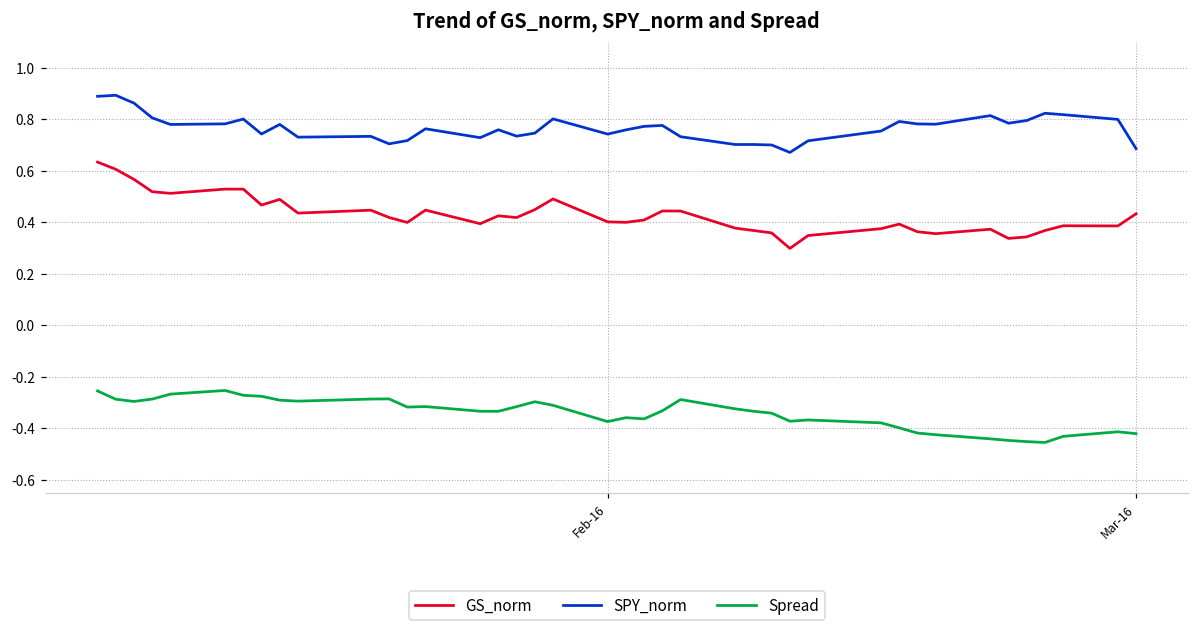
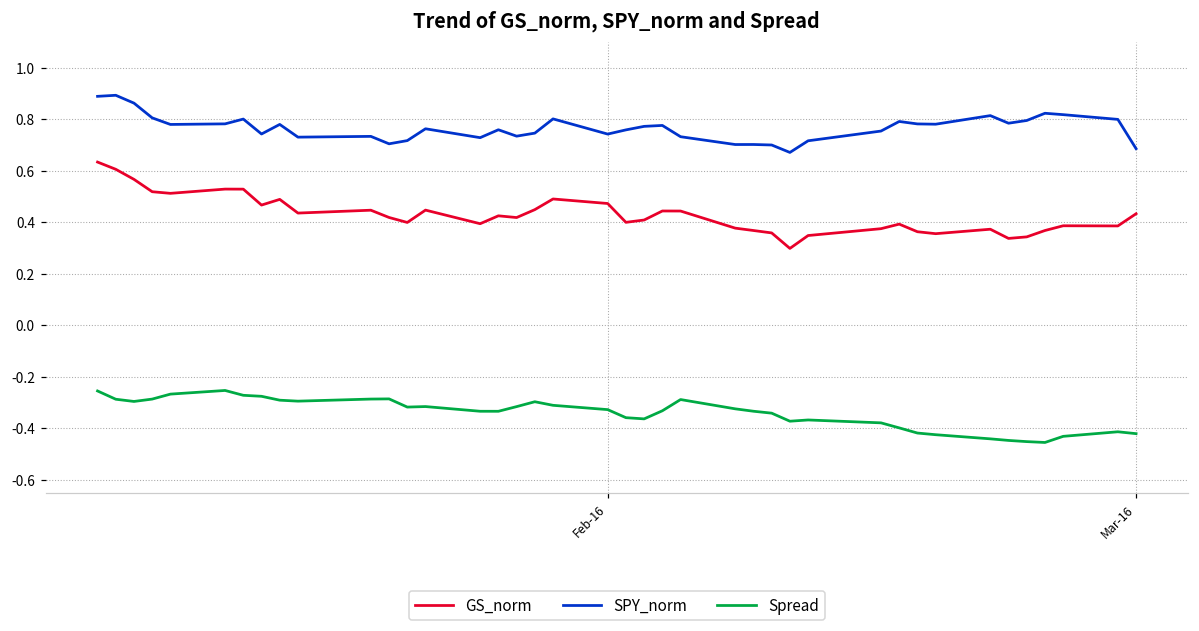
GS_norm, Feb-16: 0.40 -> 0.47
Spread, Feb-16: -0.37 -> -0.33
